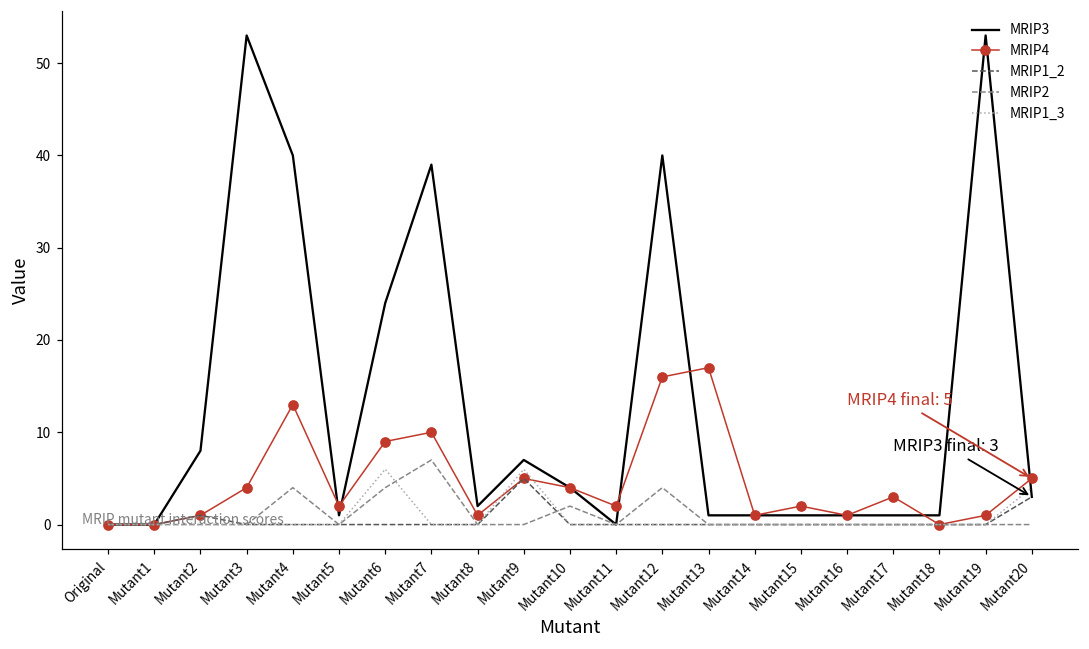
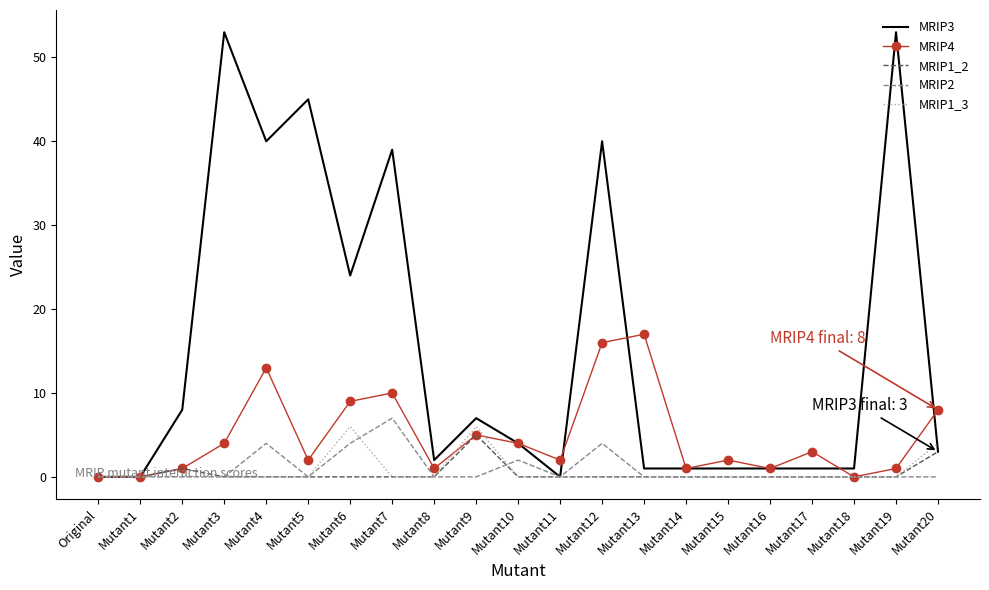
MRIP3, Mutant5: 1 -> 45
MRIP4, Mutant20: 5 -> 8
